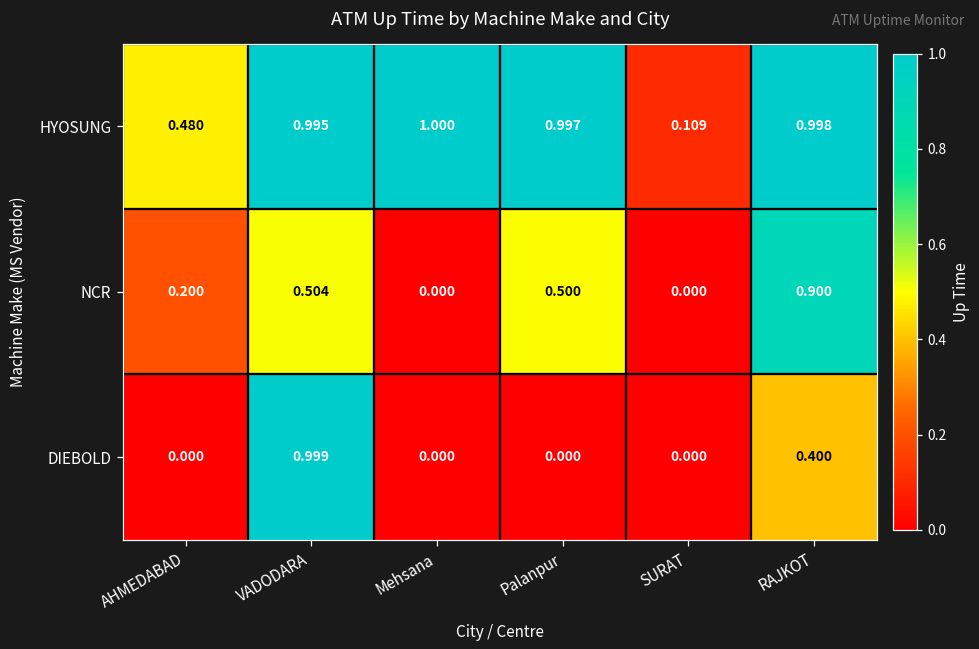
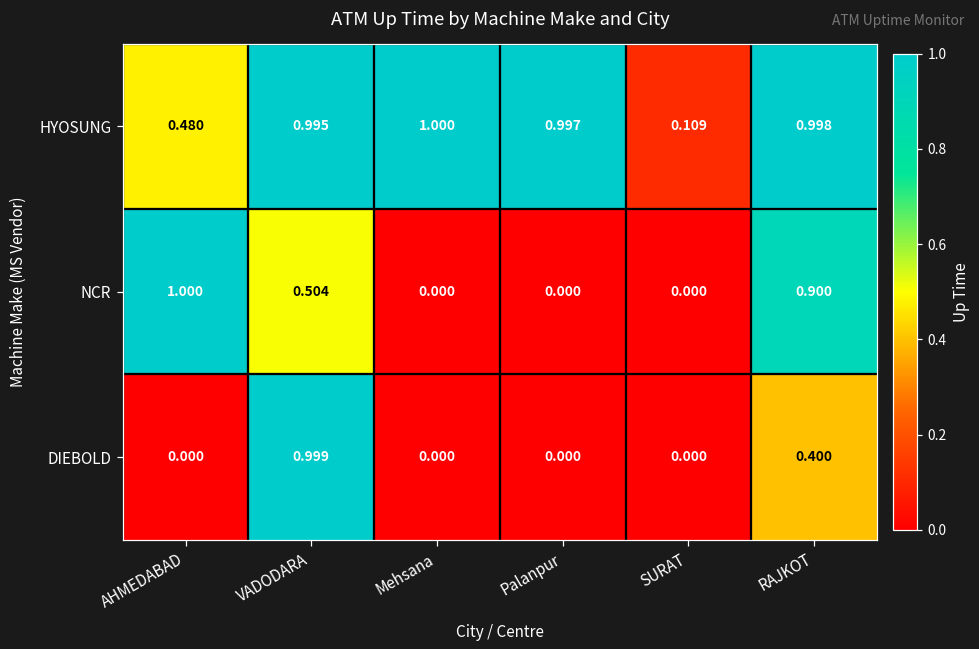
NCR, AHMEDABAD: 0.200 -> 1.000
NCR, Palanpur: 0.500 -> 0.000
